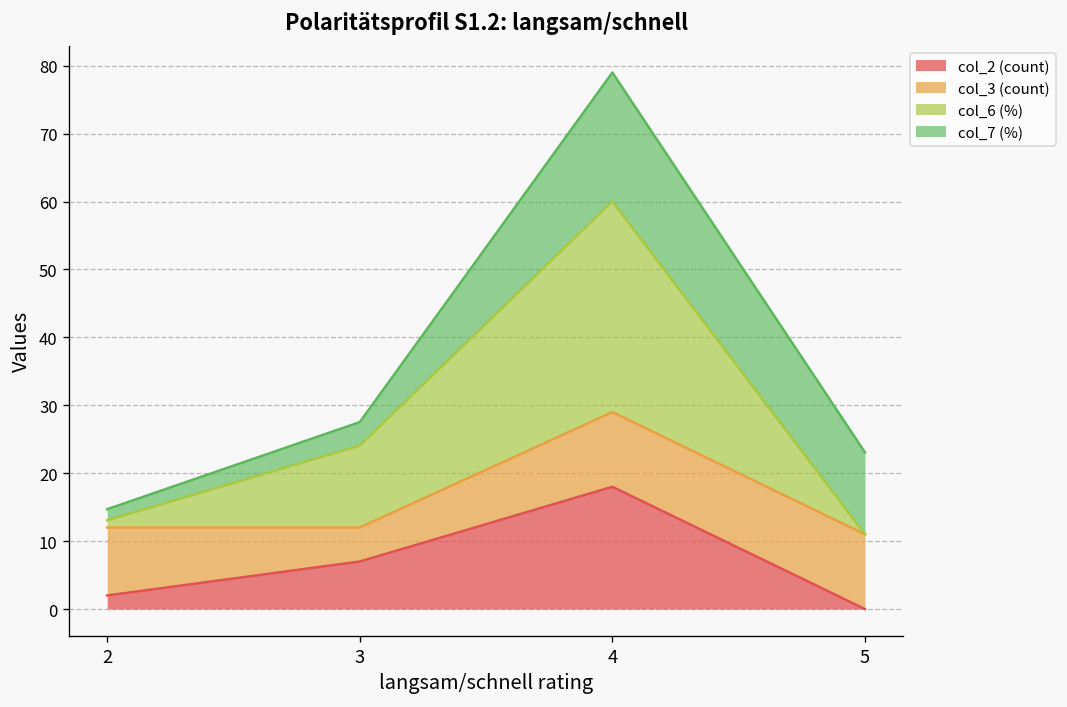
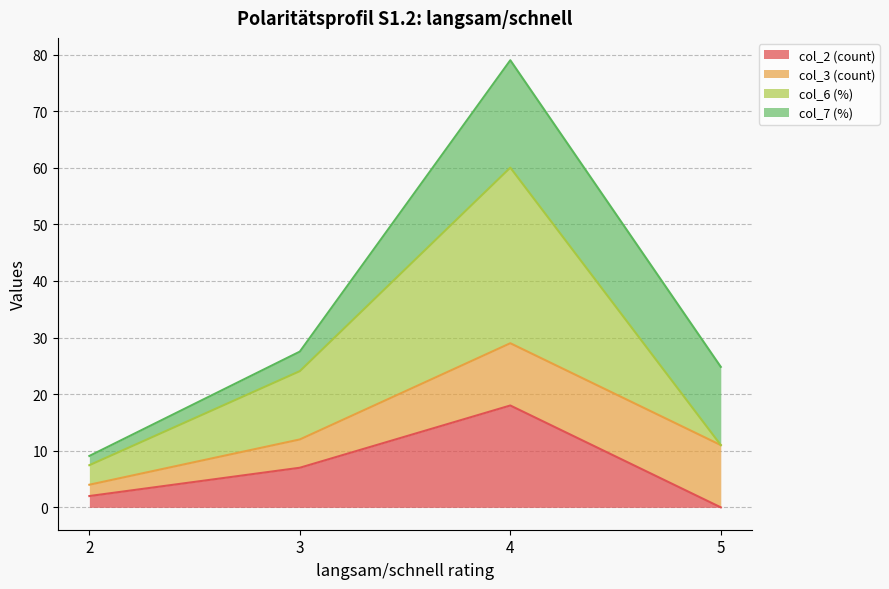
col_3 (count), 2: 10 -> 2
col_6 (%), 2: 1 -> 3
col_7 (%), 5: 12 -> 14
